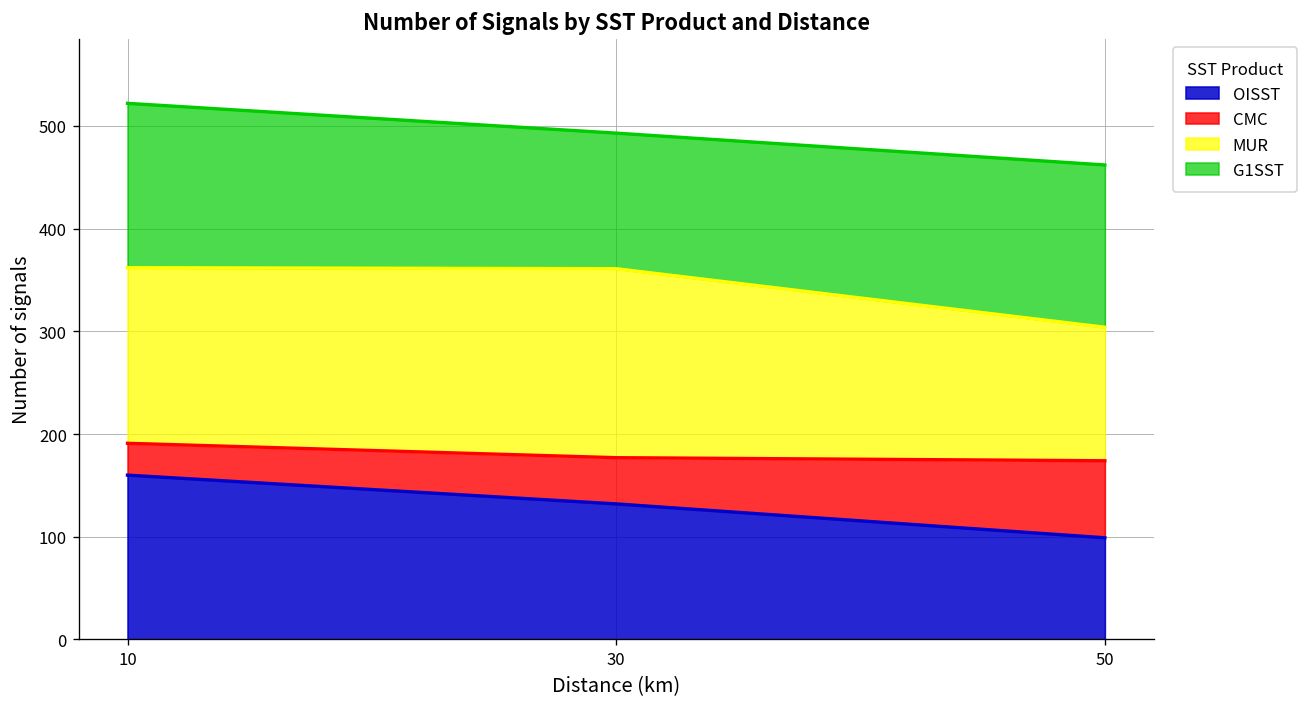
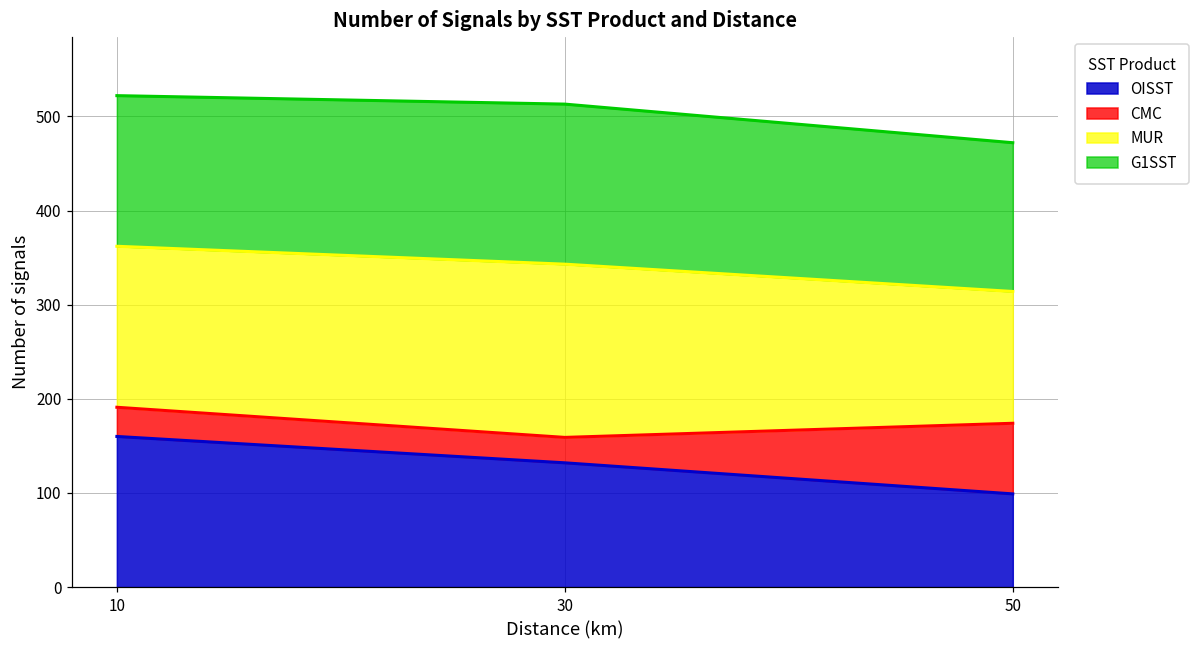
CMC, 30: 50 -> 30
G1SST, 30: 130 -> 170
MUR, 50: 130 -> 140
